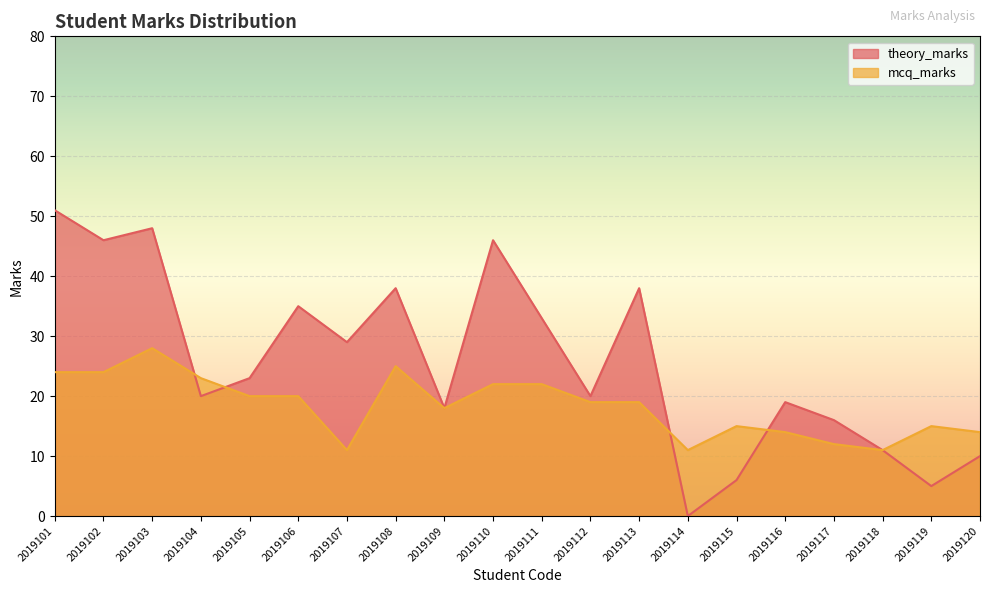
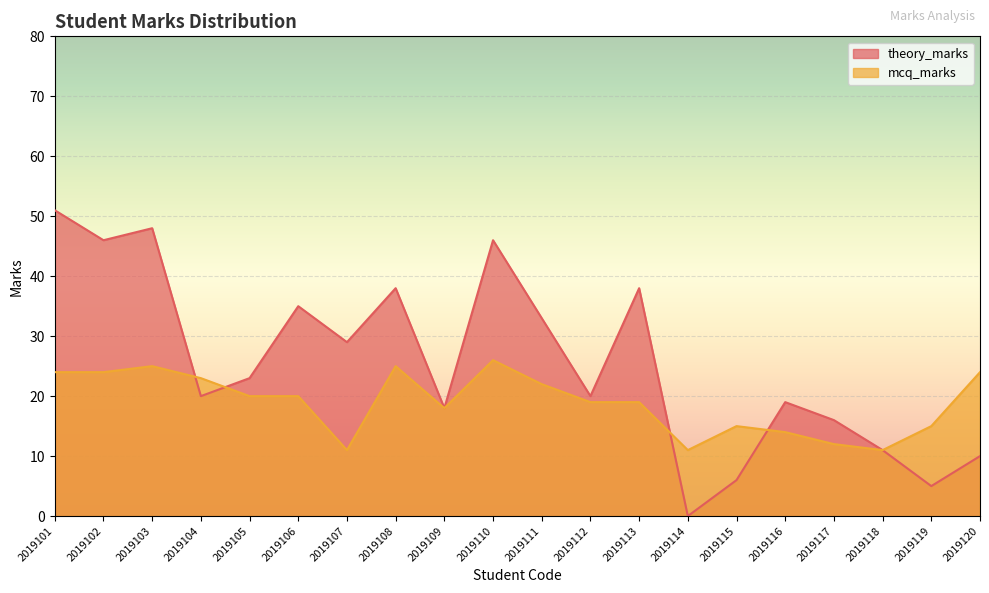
mcq_marks, 2019103: 28 -> 25
mcq_marks, 2019110: 22 -> 26
mcq_marks, 2019120: 14 -> 24
